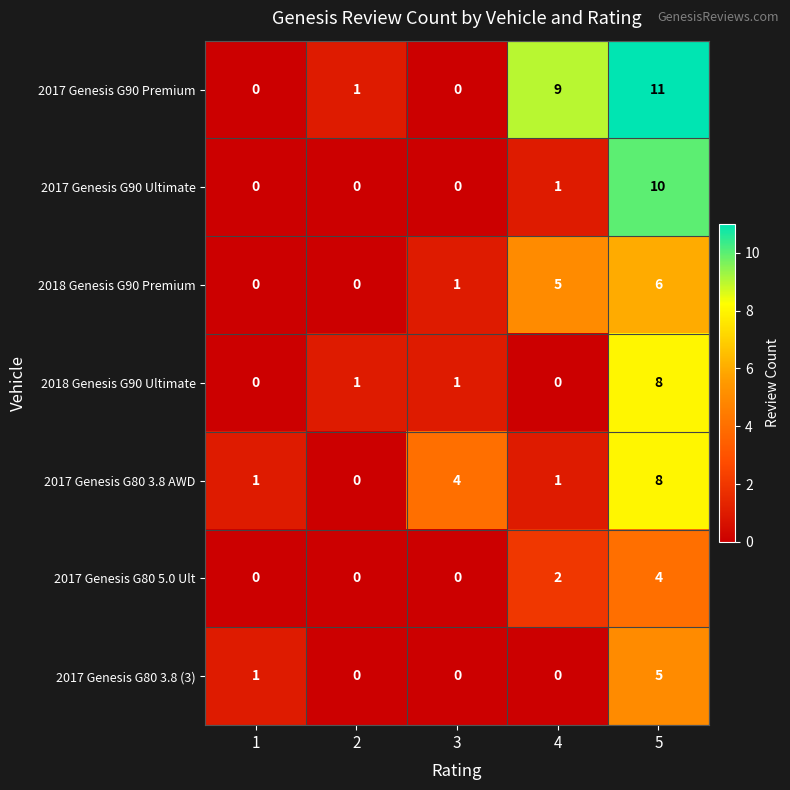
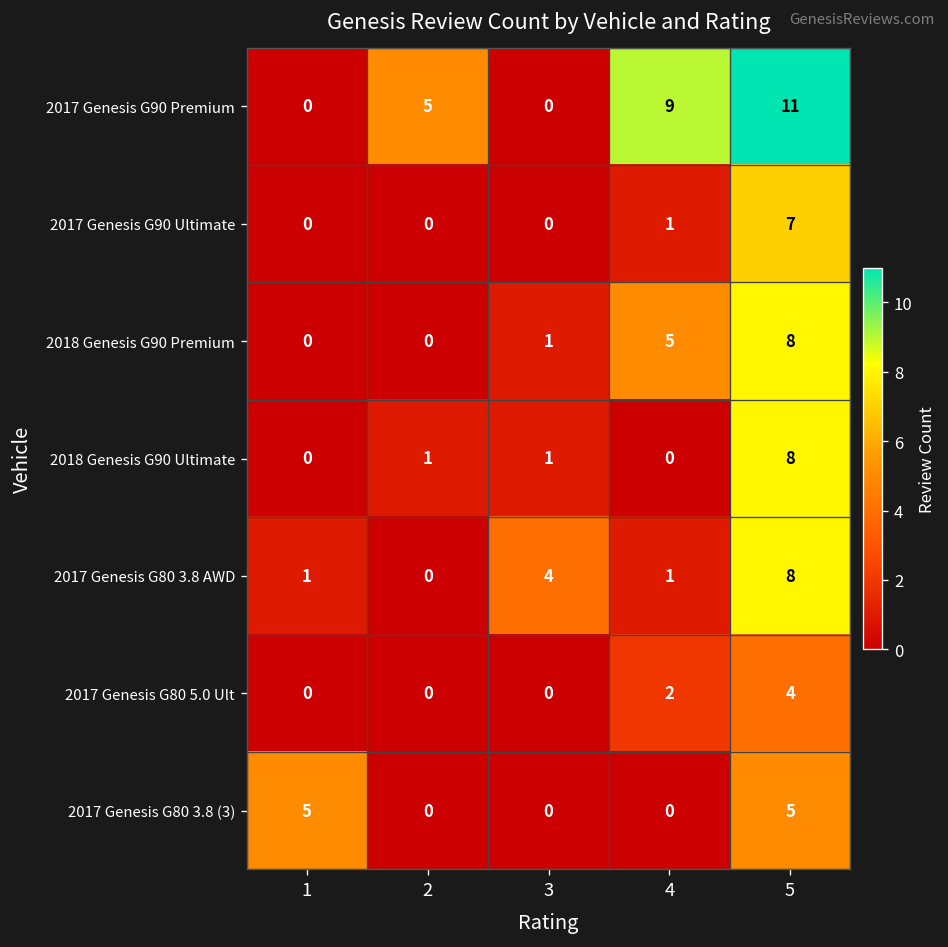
2017 Genesis G90 Premium, 2: 1 -> 5
2017 Genesis G90 Ultimate, 5: 10 -> 7
2018 Genesis G90 Premium, 5: 6 -> 8
2017 Genesis G80 3.8 (3), 1: 1 -> 5
